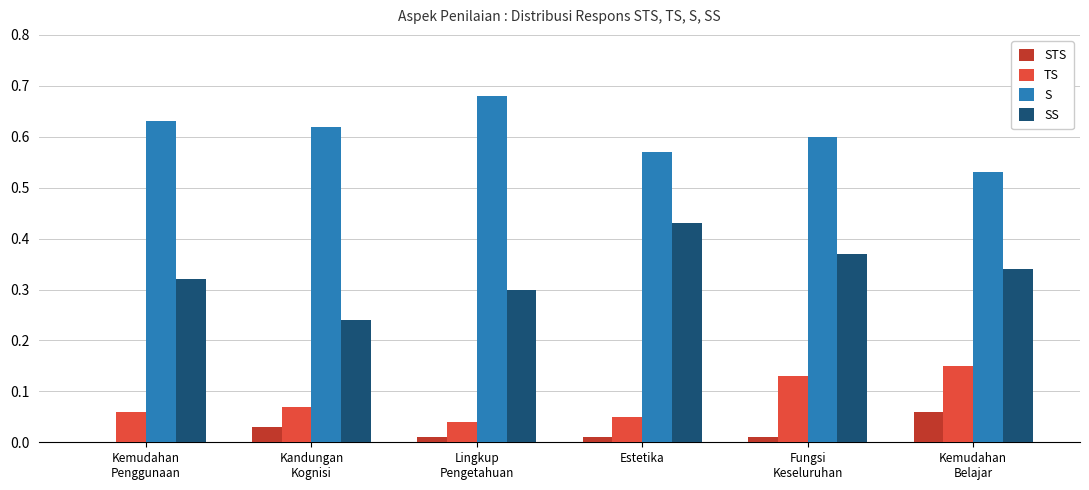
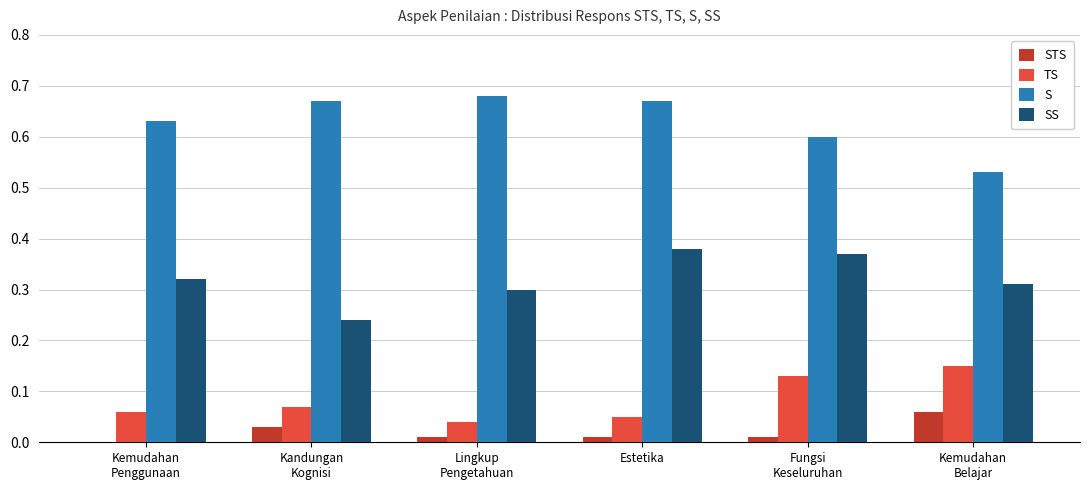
S, Kandungan Kognisi: 0.62 -> 0.67
S, Estetika: 0.57 -> 0.67
SS, Estetika: 0.43 -> 0.38
SS, Kemudahan Belajar: 0.34 -> 0.31
